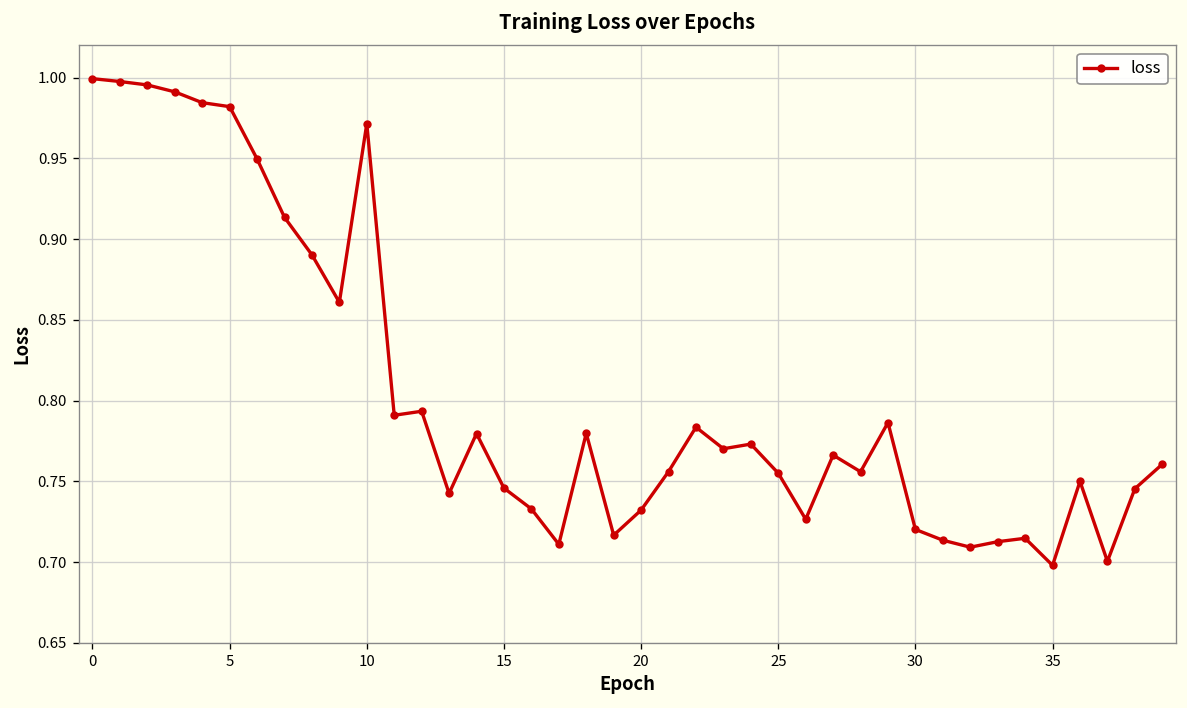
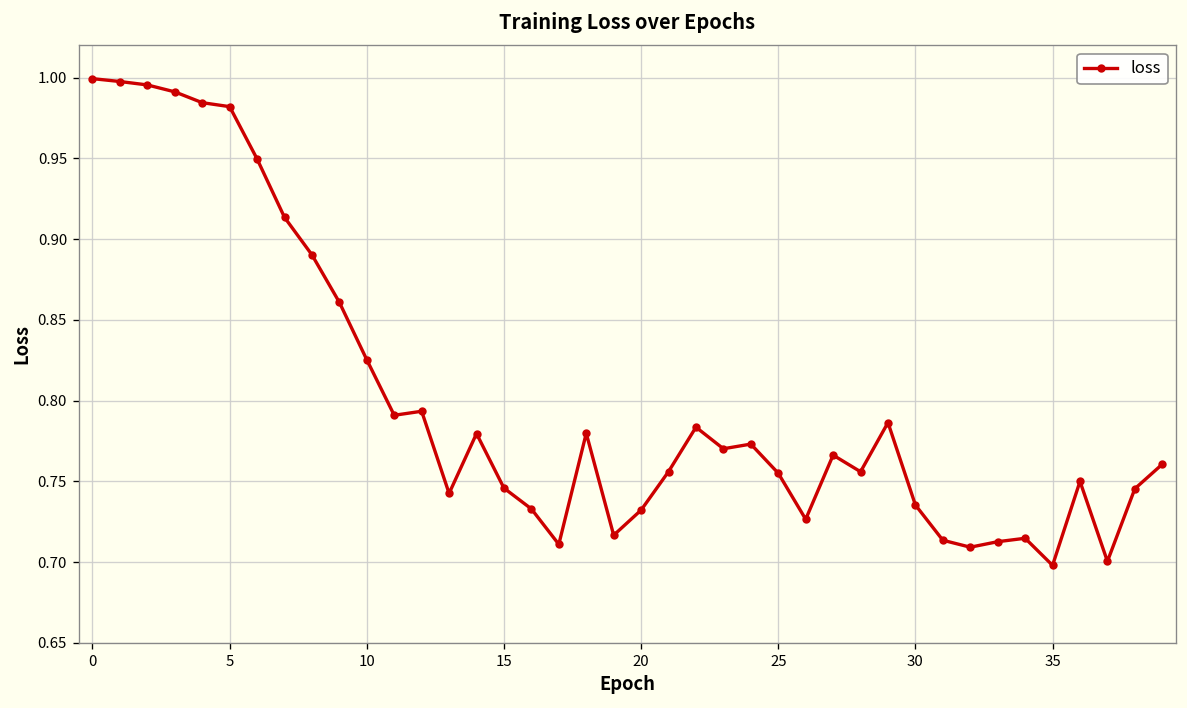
10: 0.972 -> 0.825
30: 0.720 -> 0.735
